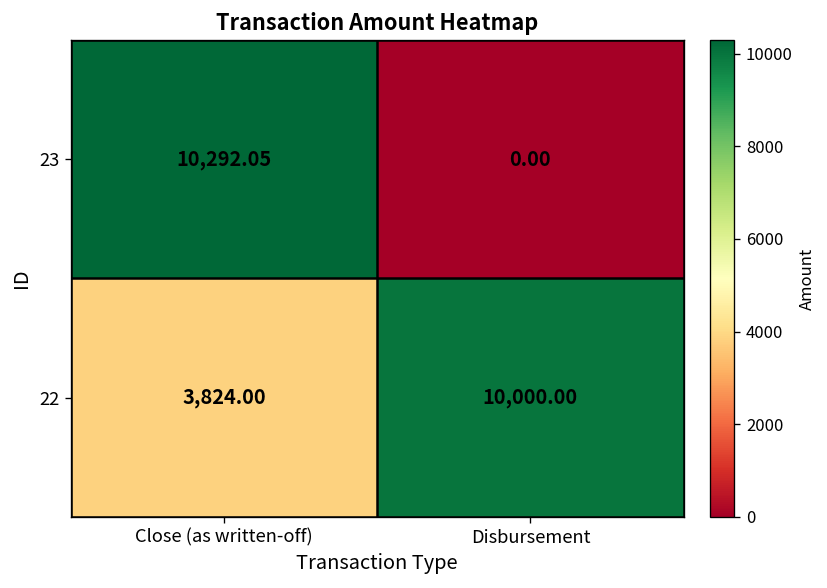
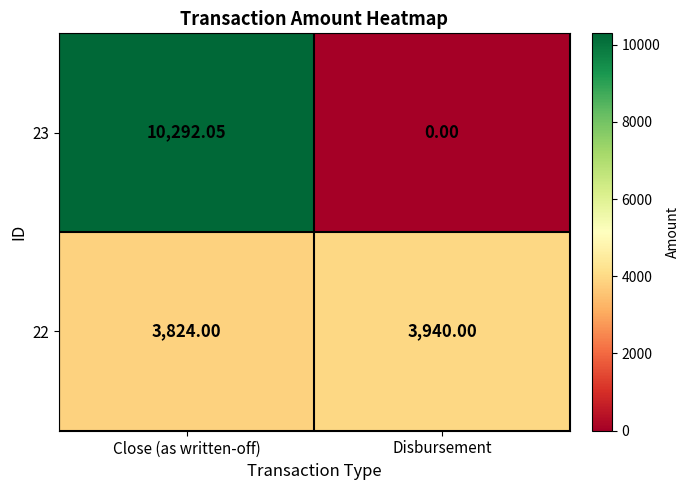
22, Disbursement: 10,000.00 -> 3,940.00
